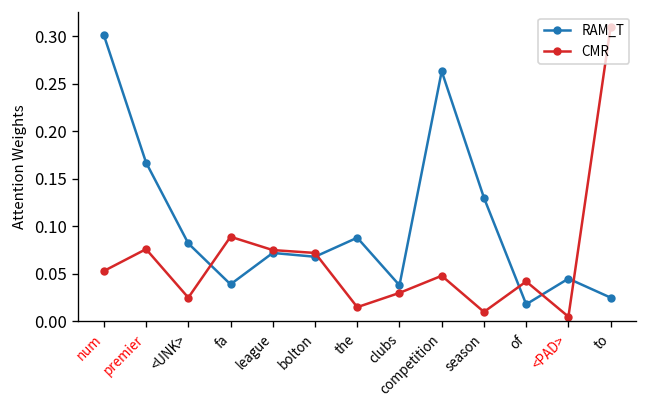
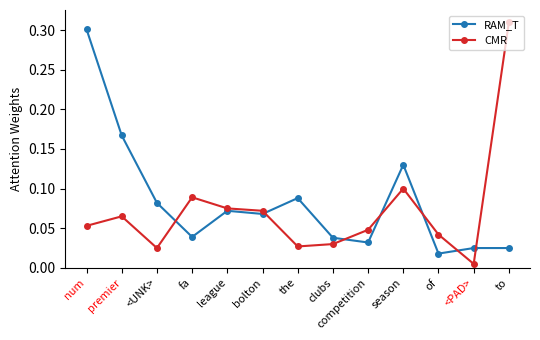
CMR, premier: 0.08 -> 0.07
CMR, the: 0.02 -> 0.03
RAM_T, competition: 0.26 -> 0.03
CMR, season: 0.01 -> 0.10
RAM_T, <PAD>: 0.05 -> 0.03
